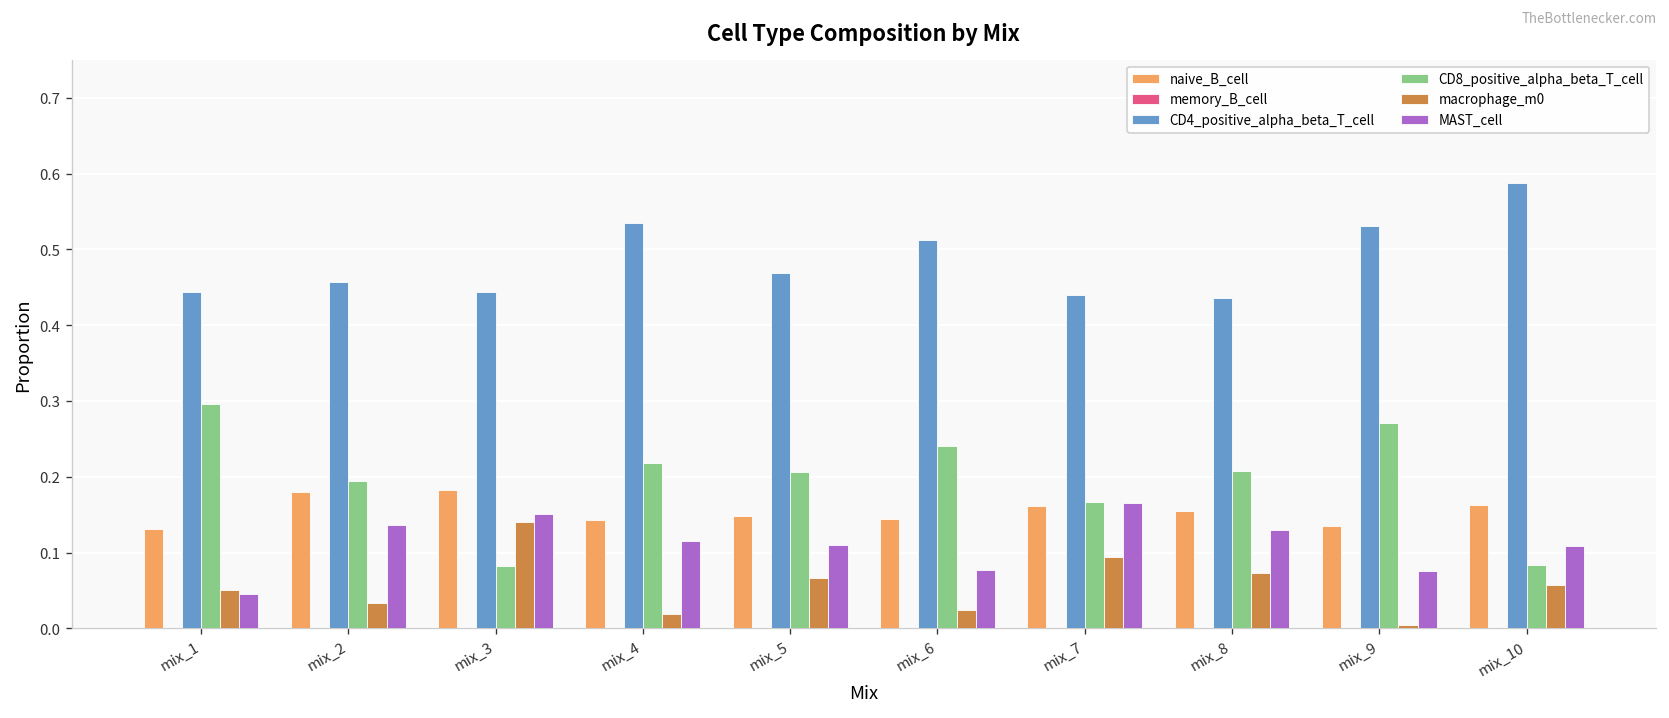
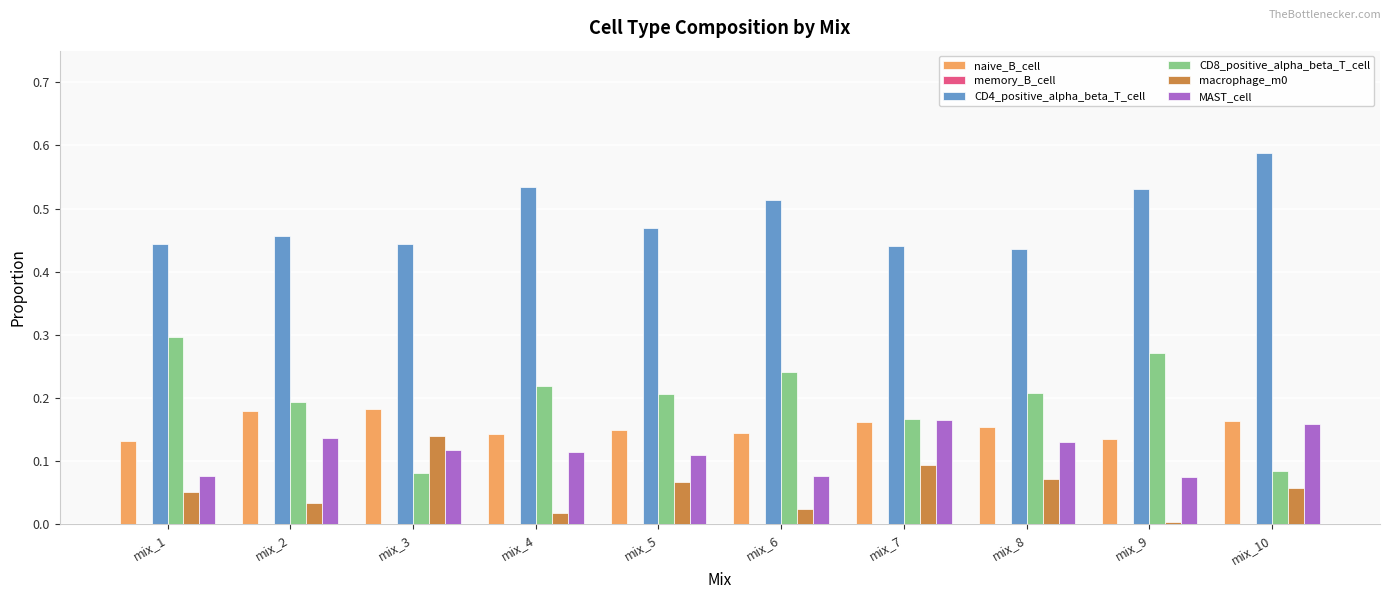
MAST_cell, mix_1: 0.05 -> 0.08
MAST_cell, mix_3: 0.15 -> 0.12
MAST_cell, mix_10: 0.11 -> 0.16
